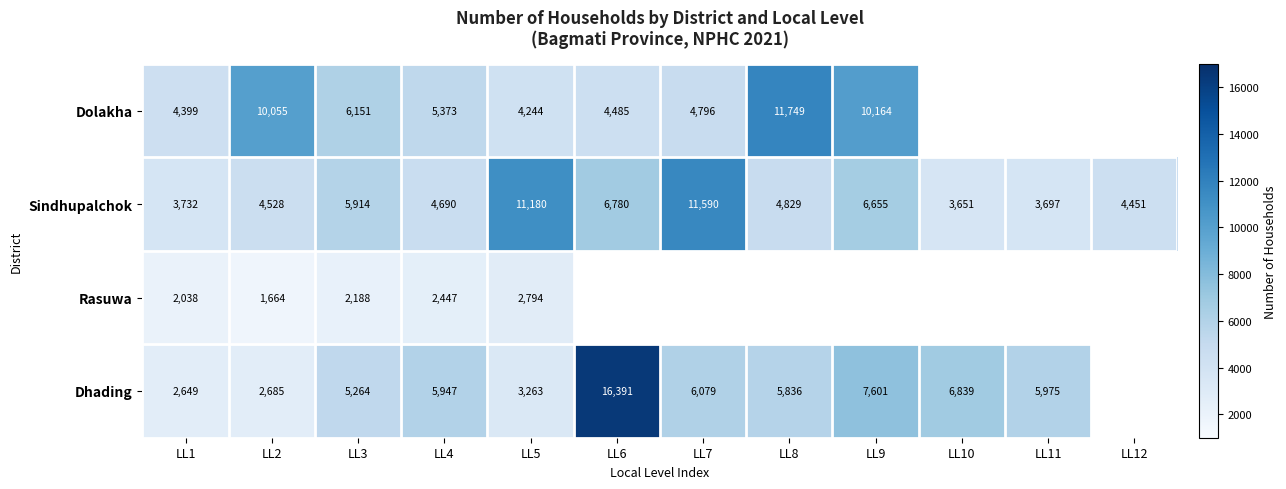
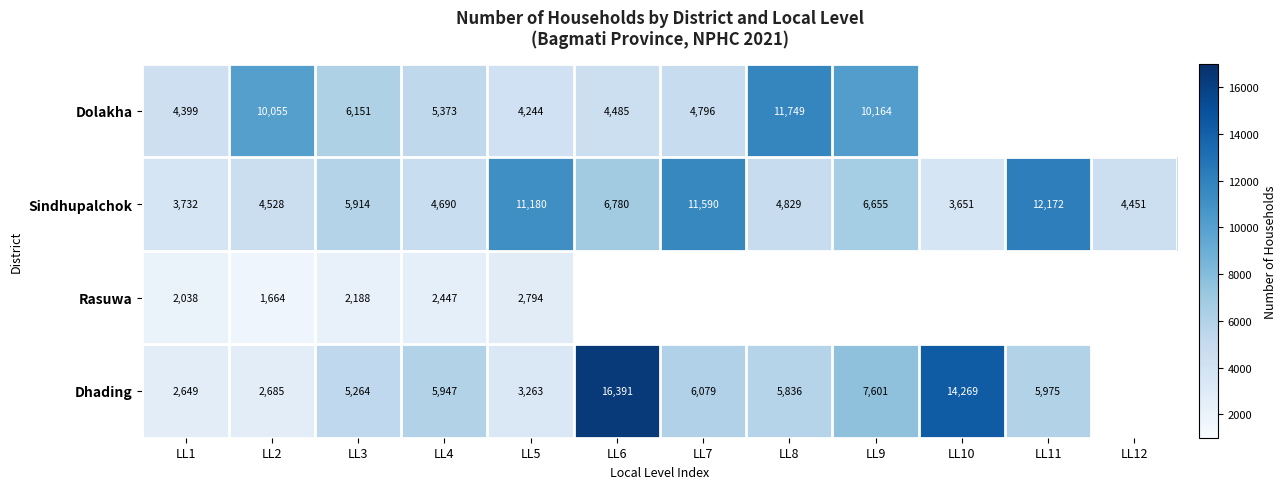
Sindhupalchok, LL11: 3,697 -> 12,172
Dhading, LL10: 6,839 -> 14,269
